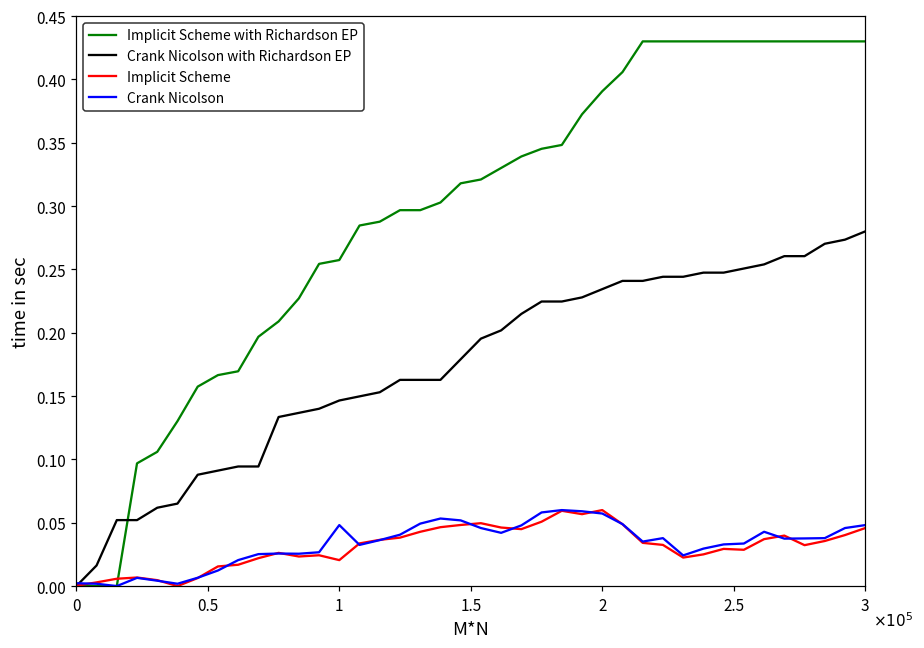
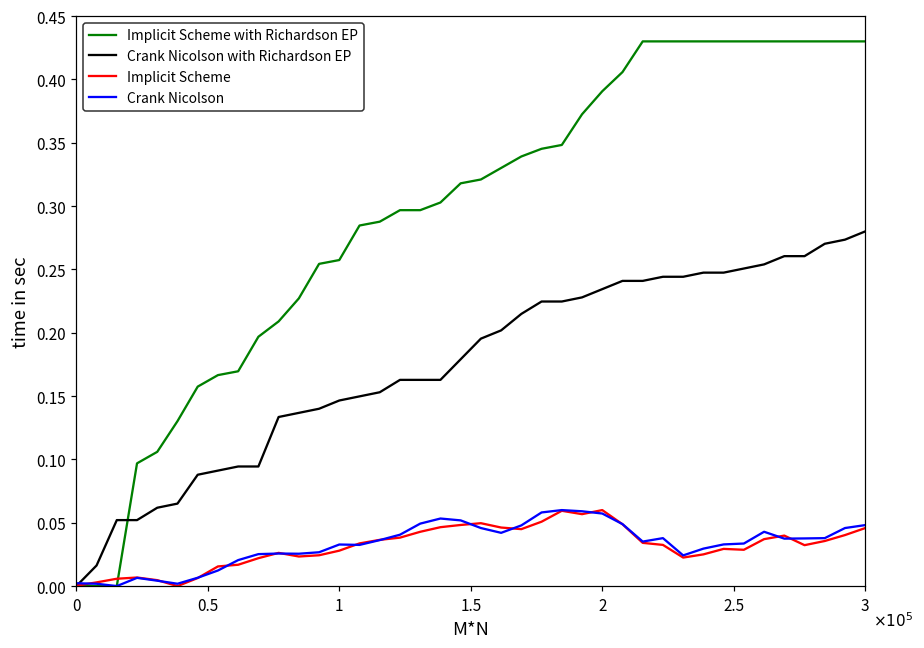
Implicit Scheme, 1: 0.021 -> 0.028
Crank Nicolson, 1: 0.048 -> 0.033
